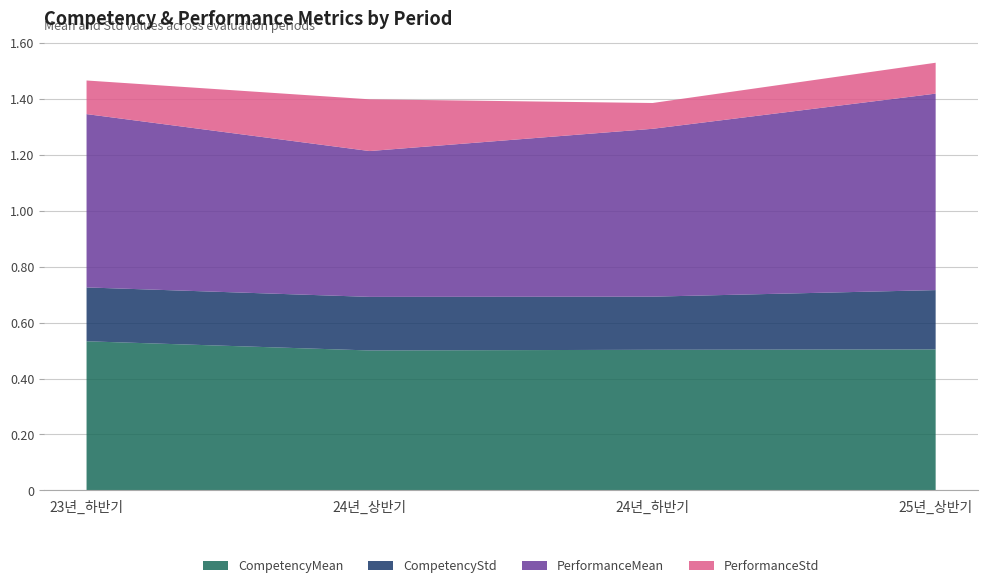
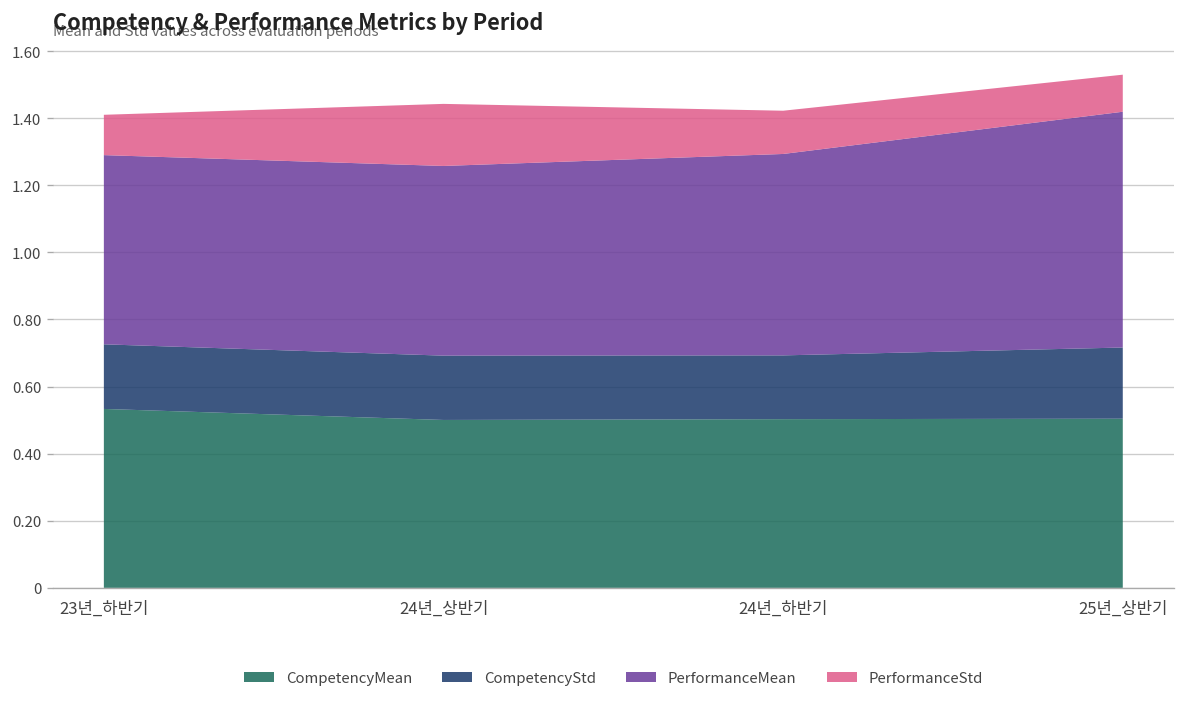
PerformanceMean, 23년_하반기: 0.62 -> 0.56
PerformanceMean, 24년_상반기: 0.52 -> 0.57
PerformanceStd, 24년_하반기: 0.09 -> 0.13
